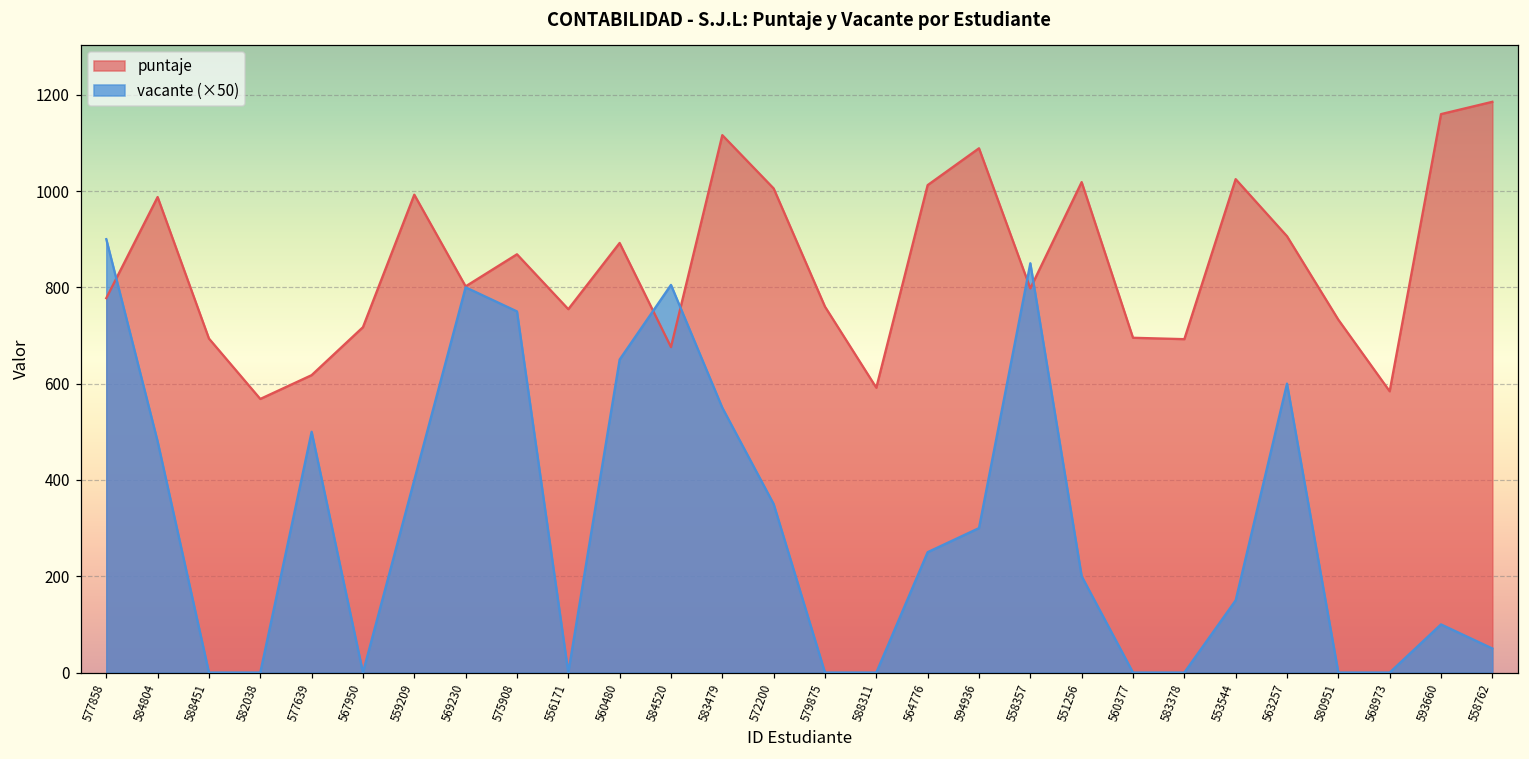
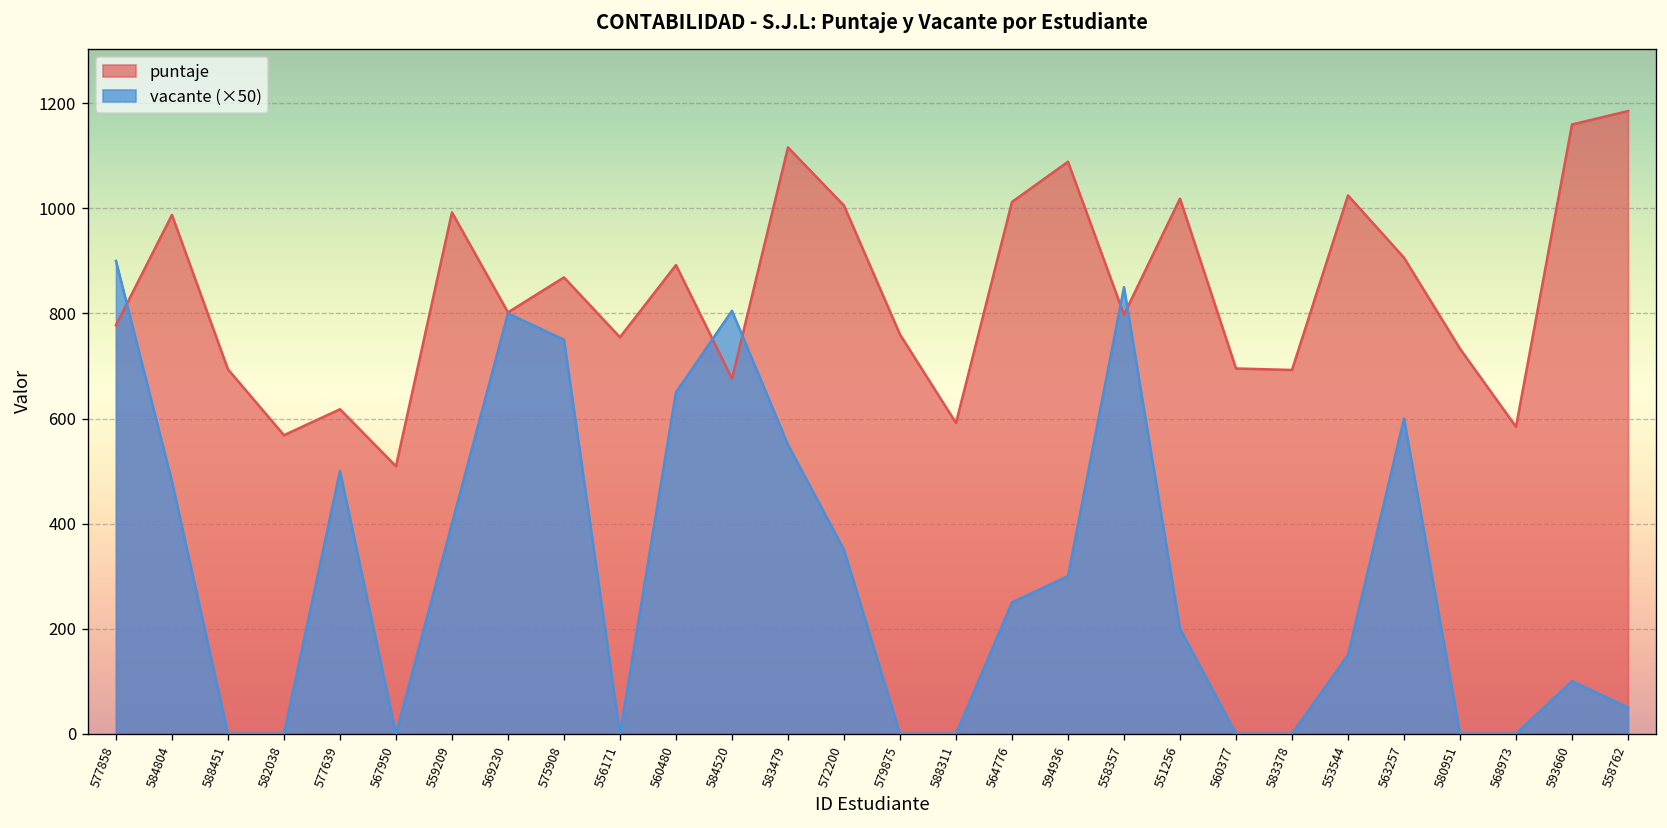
puntaje, 567950: 720 -> 510
